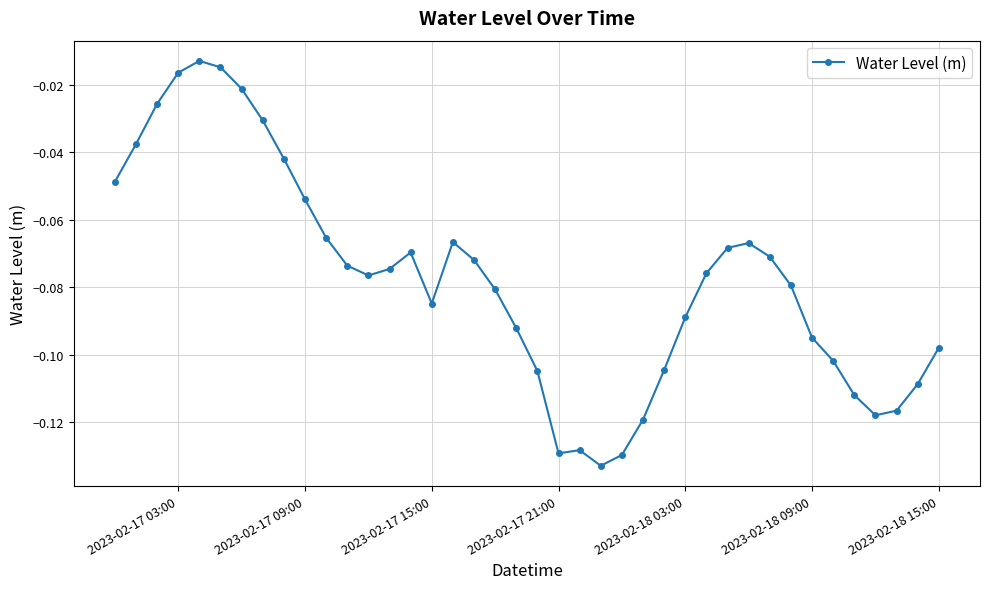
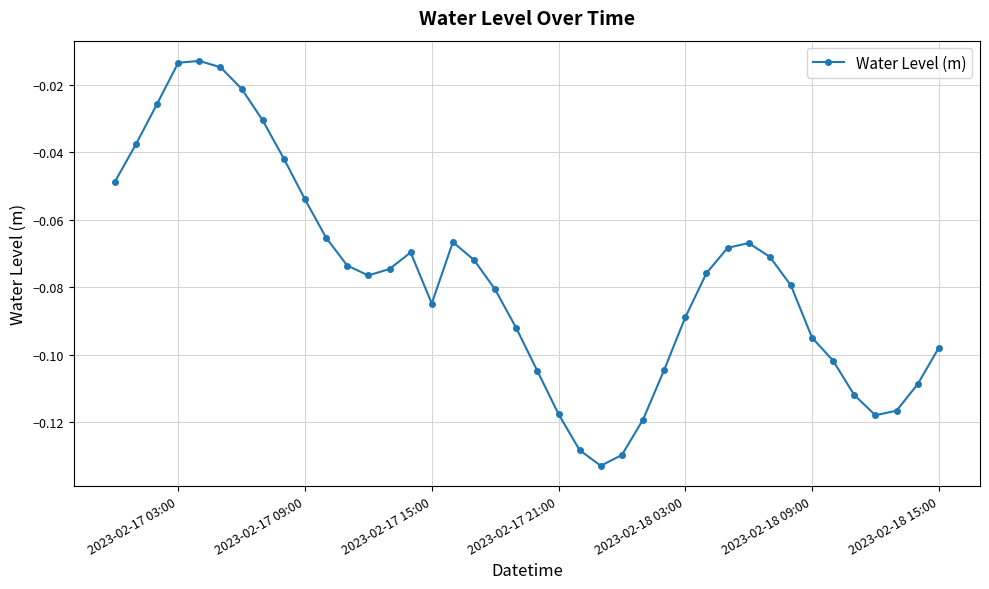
2023-02-17 03:00: -0.016 -> -0.013
2023-02-17 21:00: -0.129 -> -0.118
